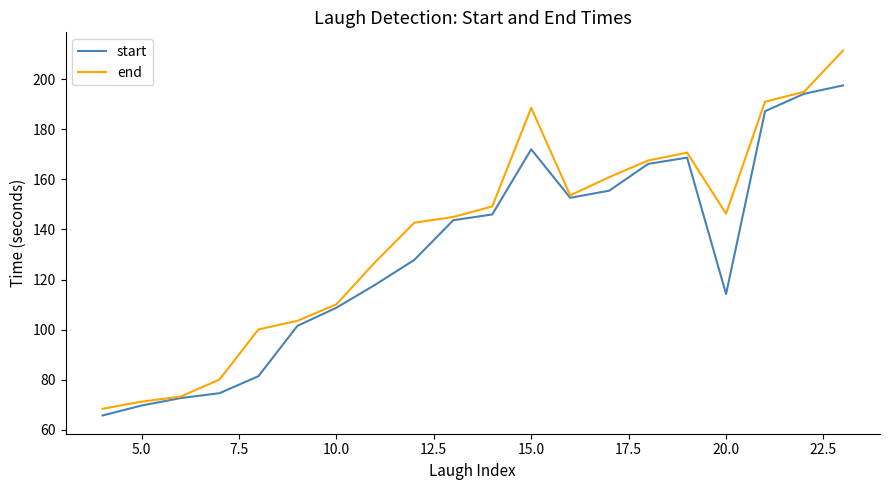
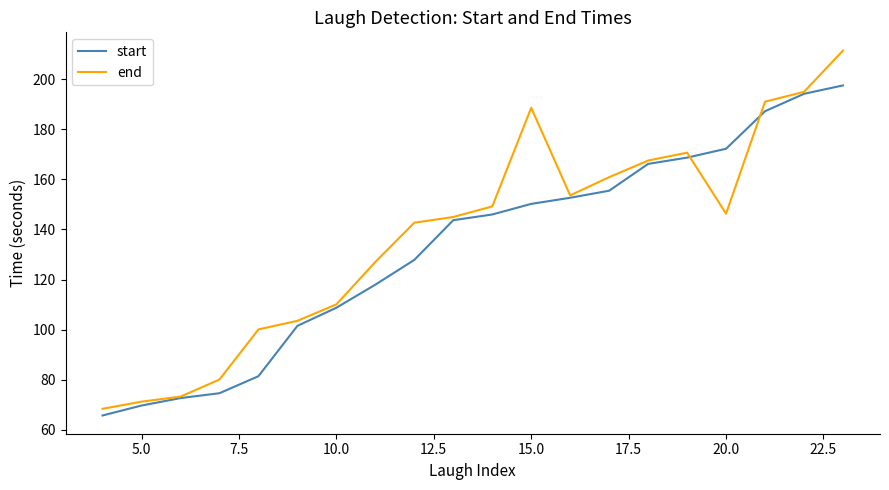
start, 15.0: 172 -> 150
start, 20.0: 114 -> 172
